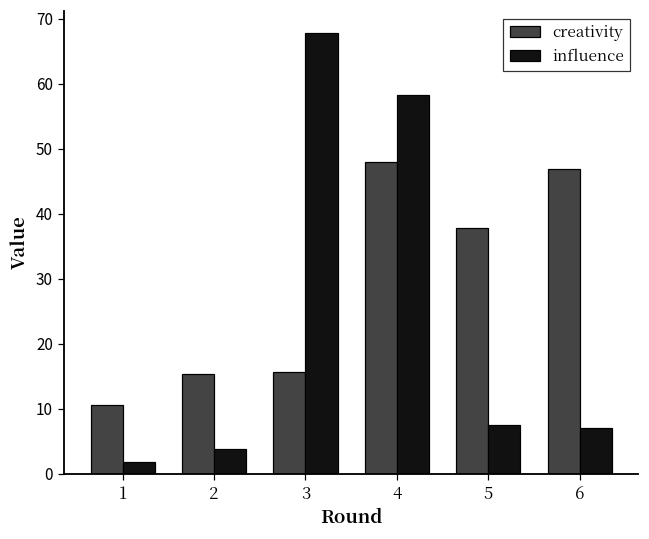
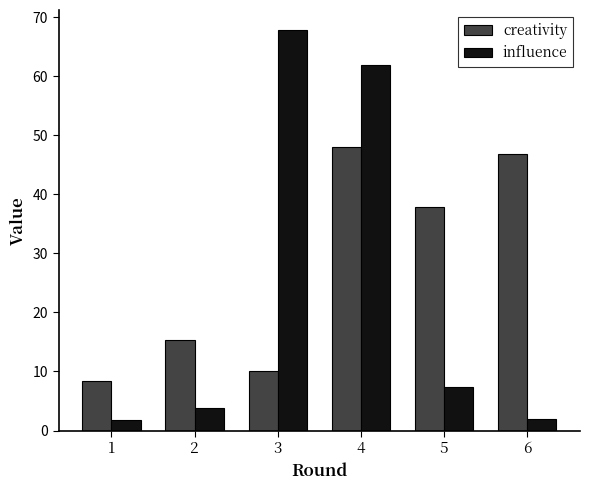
creativity, 1: 11 -> 8
creativity, 3: 16 -> 10
influence, 4: 58 -> 62
influence, 6: 7 -> 2
